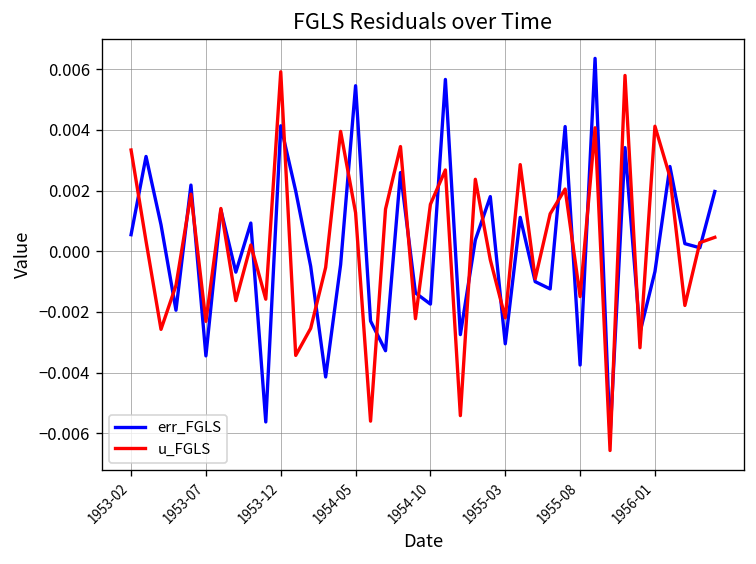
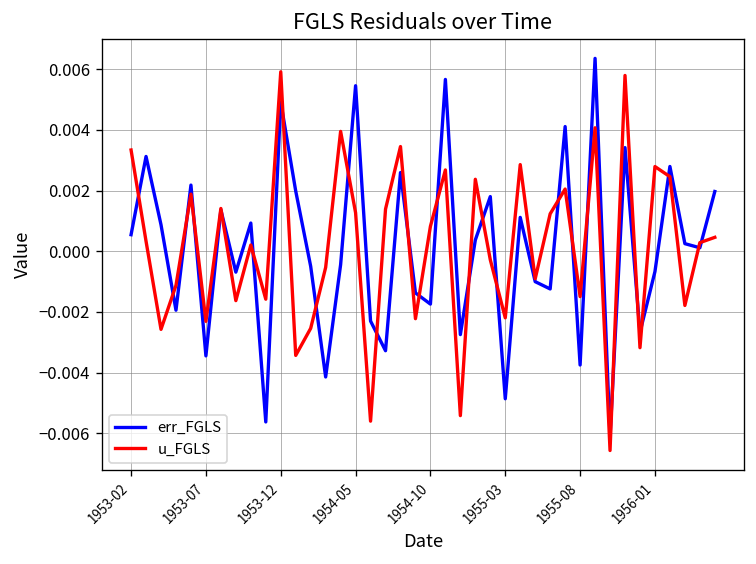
err_FGLS, 1953-12: 0.0041 -> 0.0049
u_FGLS, 1954-10: 0.0015 -> 0.0008
err_FGLS, 1955-03: -0.0030 -> -0.0049
u_FGLS, 1956-01: 0.0041 -> 0.0028
